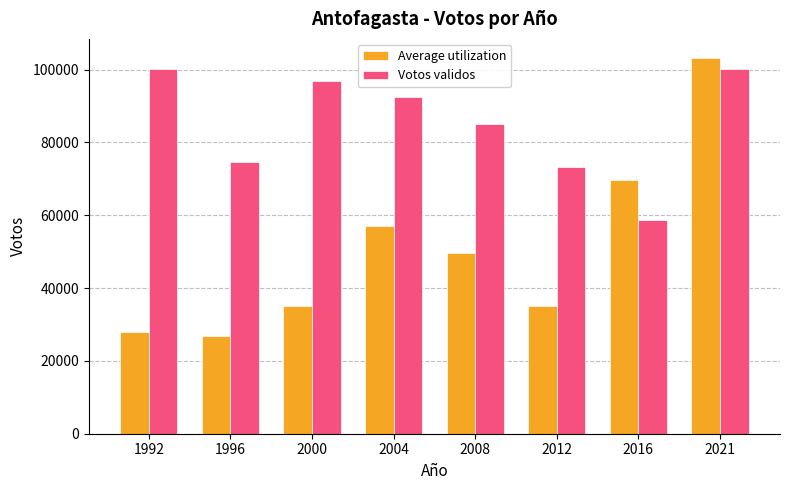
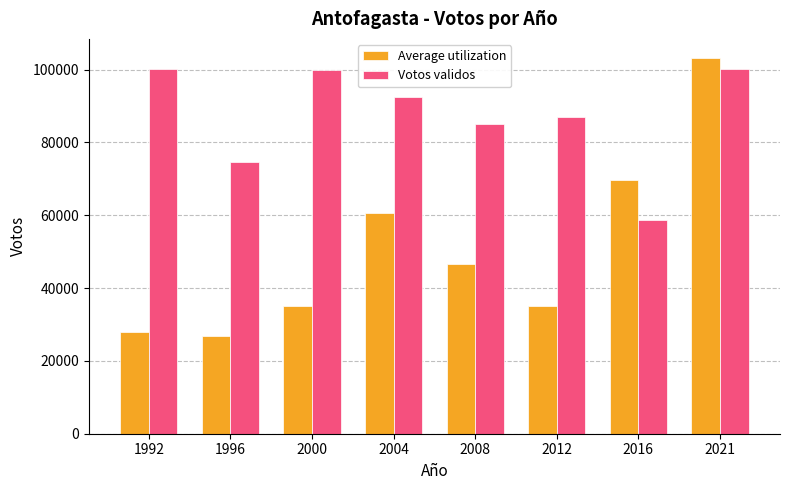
Votos validos, 2000: 97000 -> 100000
Average utilization, 2004: 57000 -> 61000
Average utilization, 2008: 50000 -> 47000
Votos validos, 2012: 73000 -> 87000
